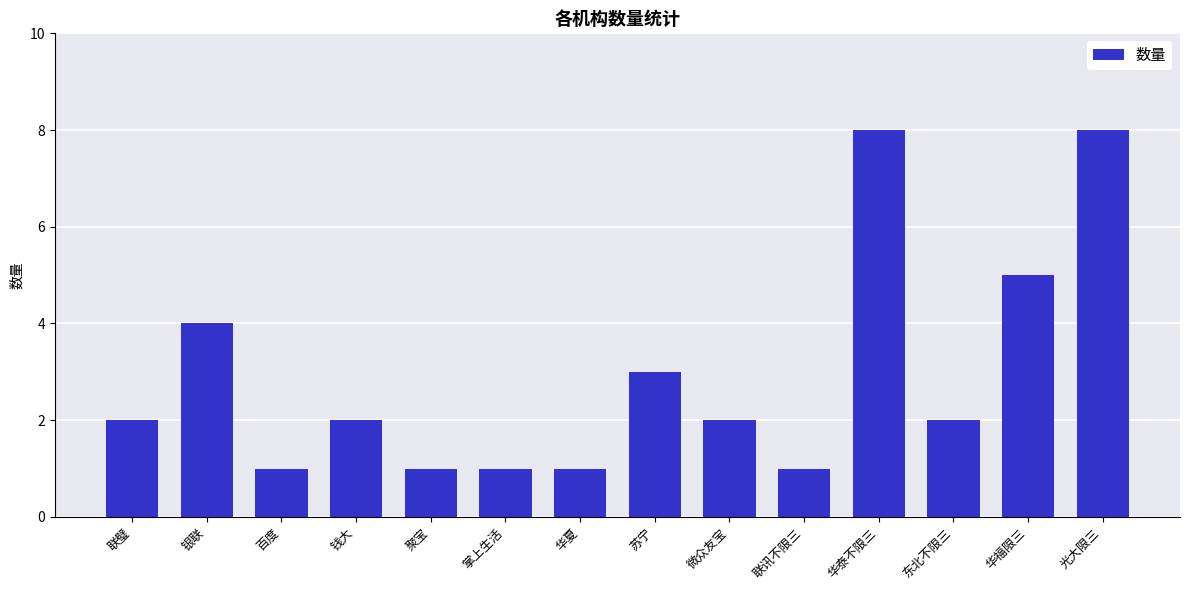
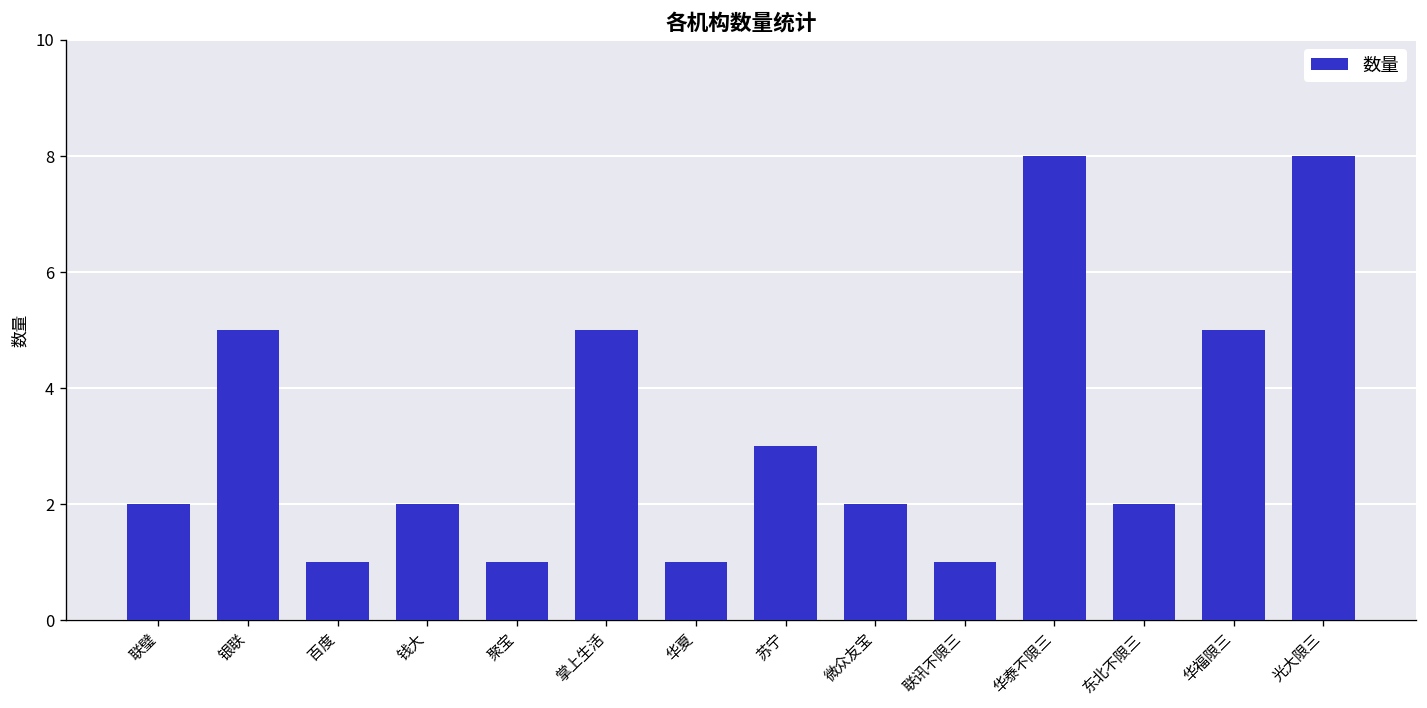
银联: 4 -> 5
掌上生活: 1 -> 5
